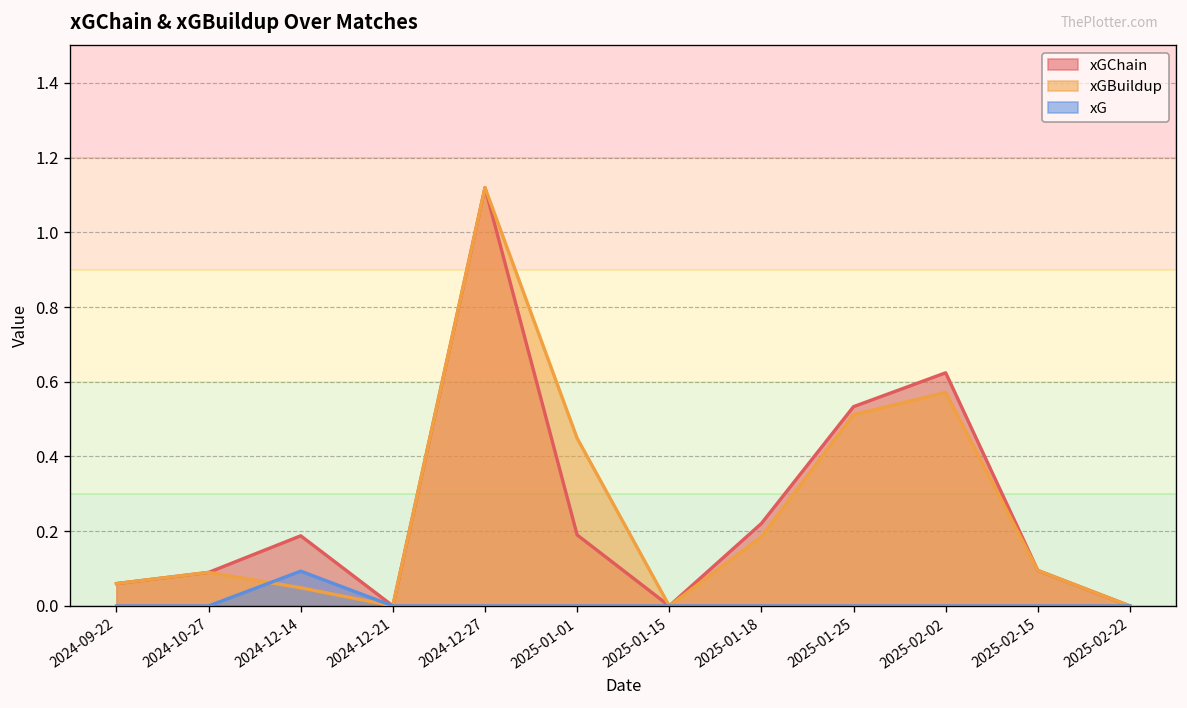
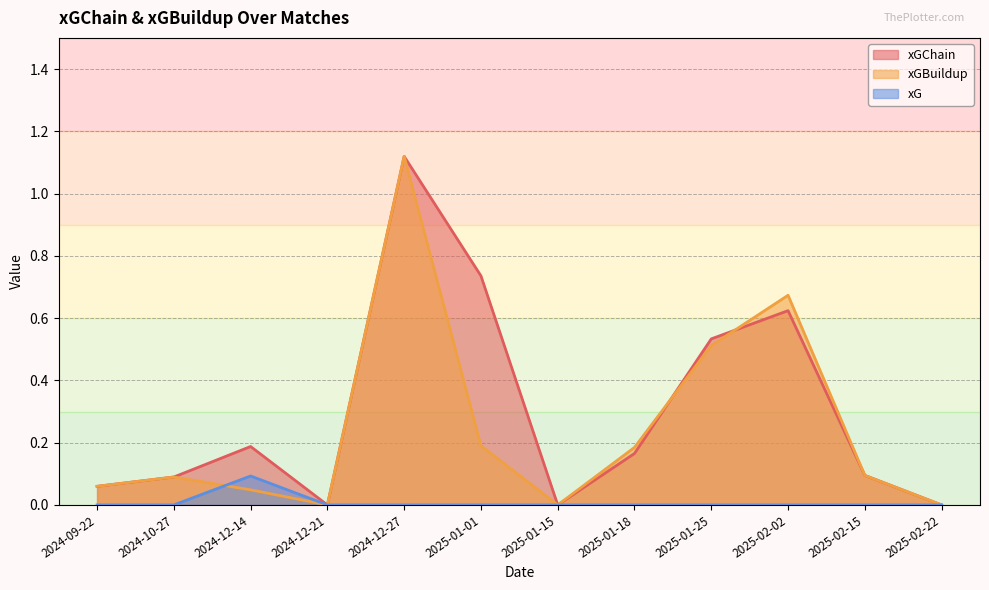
xGChain, 2025-01-01: 0.19 -> 0.74
xGBuildup, 2025-01-01: 0.45 -> 0.19
xGChain, 2025-01-18: 0.22 -> 0.17
xGBuildup, 2025-02-02: 0.57 -> 0.67
